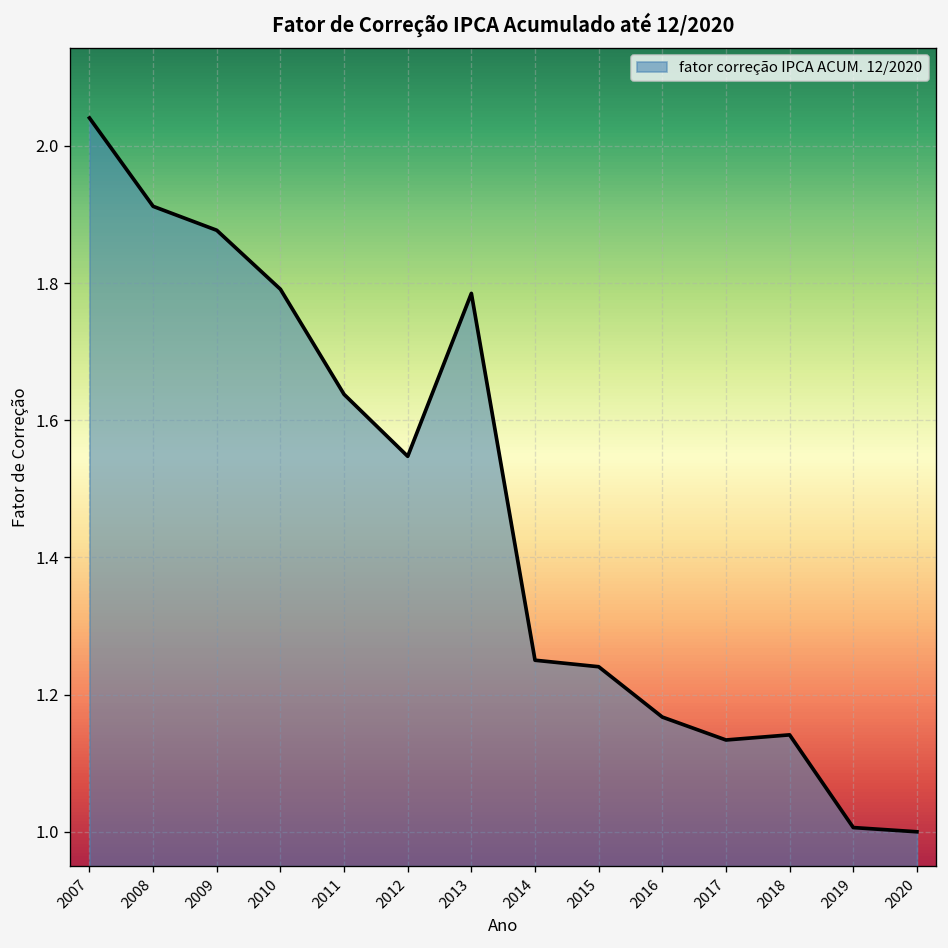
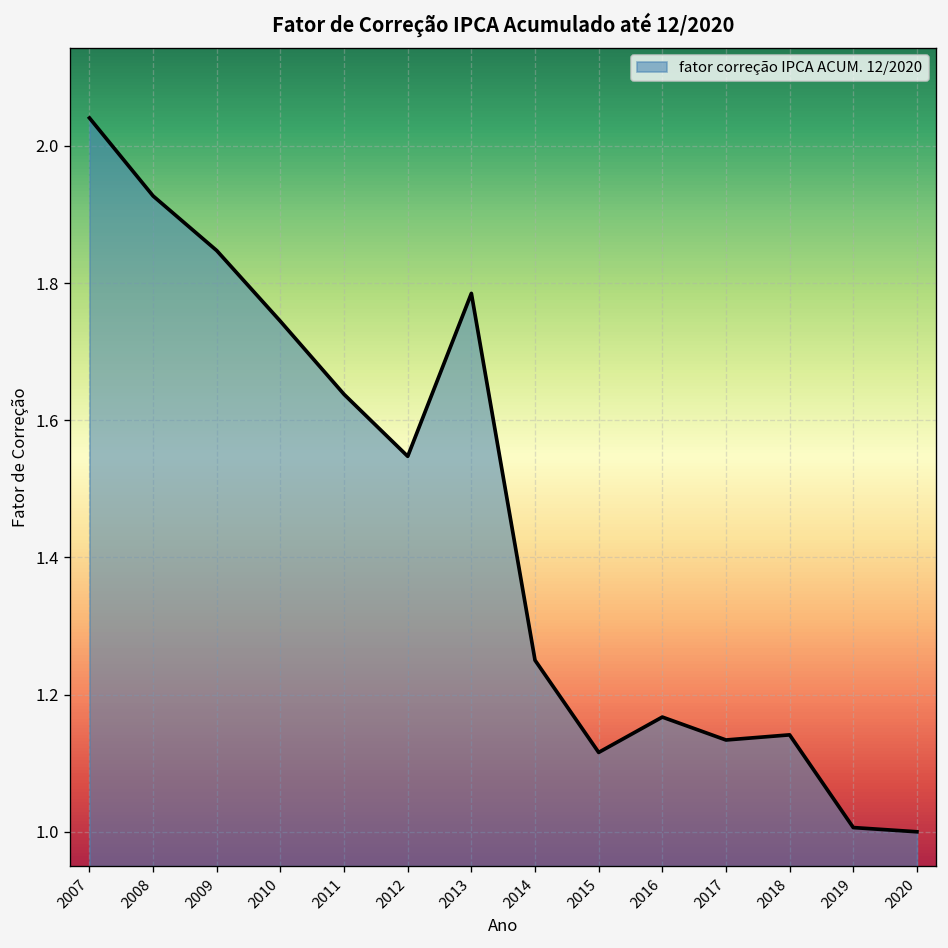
2008: 1.91 -> 1.93
2009: 1.88 -> 1.85
2010: 1.79 -> 1.74
2015: 1.24 -> 1.12
